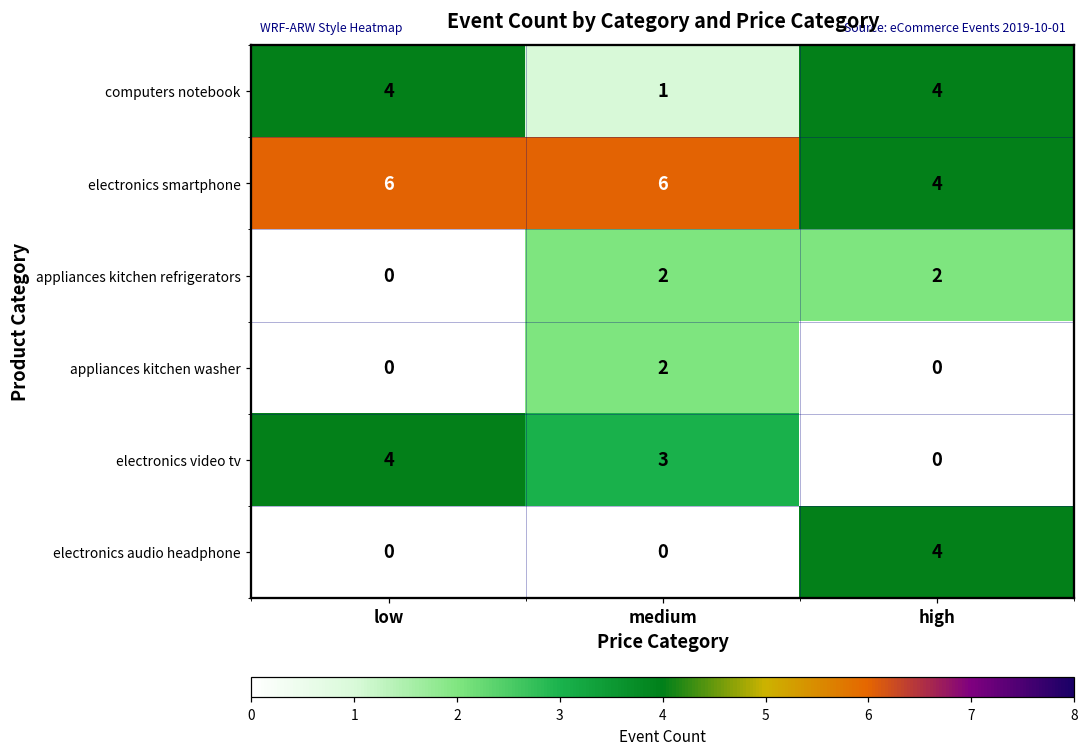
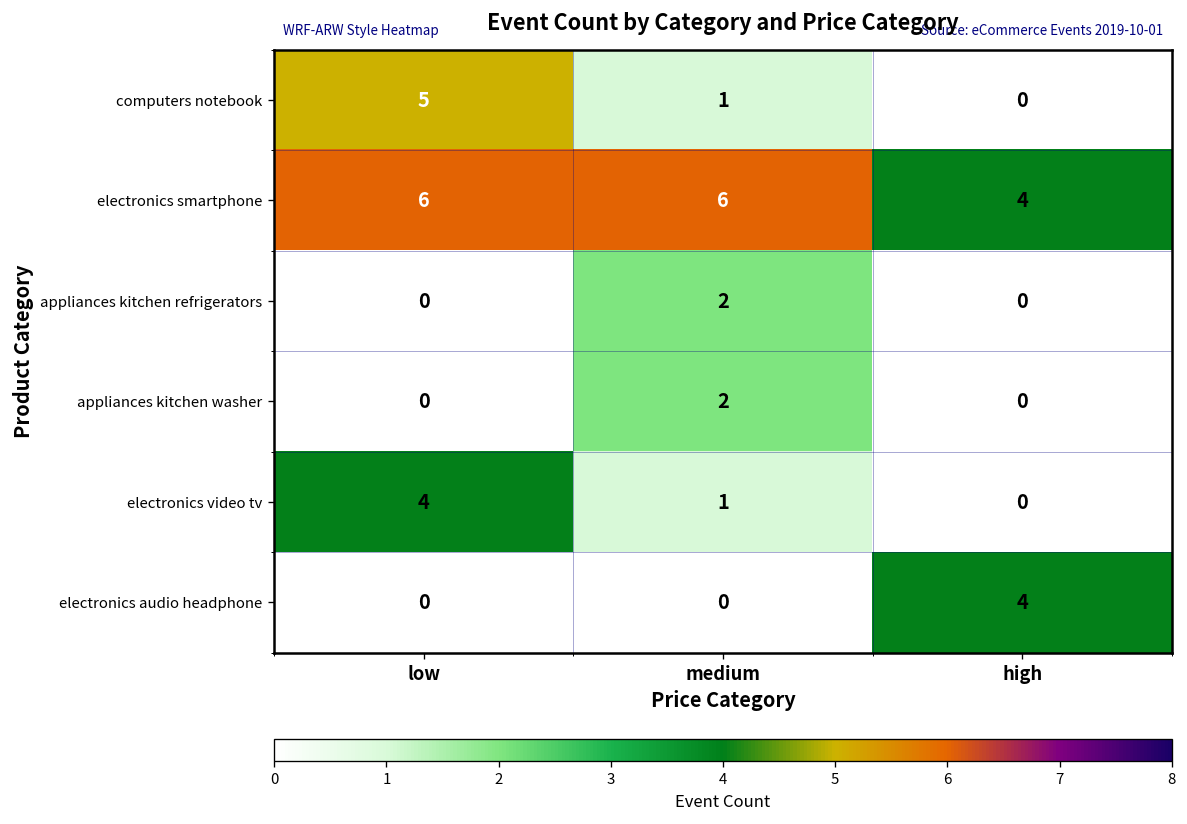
computers notebook, low: 4 -> 5
computers notebook, high: 4 -> 0
appliances kitchen refrigerators, high: 2 -> 0
electronics video tv, medium: 3 -> 1
